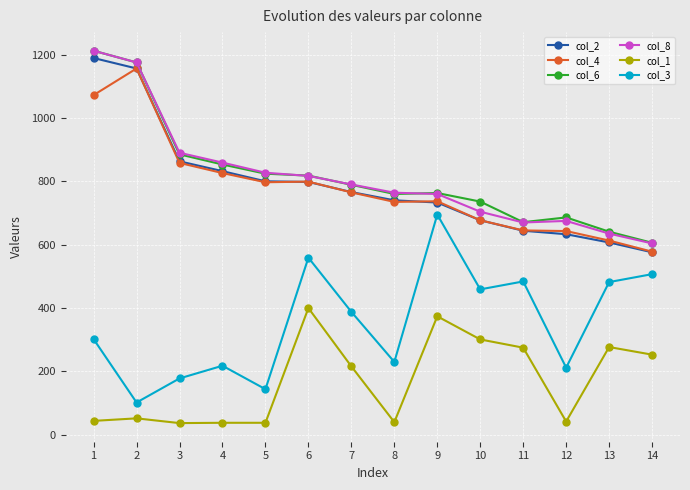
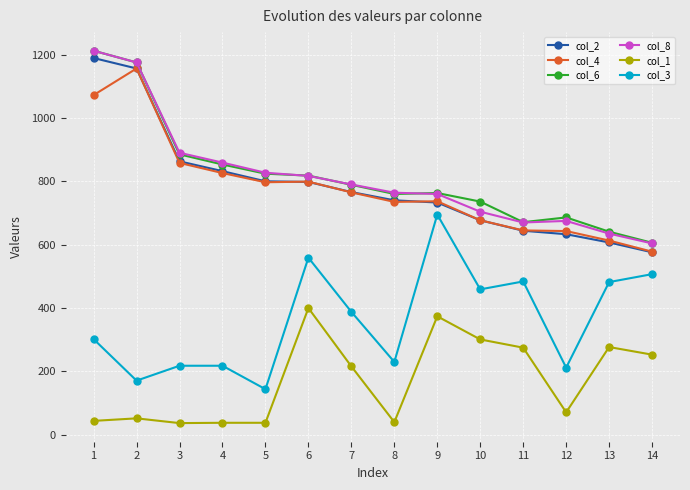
col_3, 2: 100 -> 170
col_3, 3: 180 -> 220
col_1, 12: 40 -> 70
